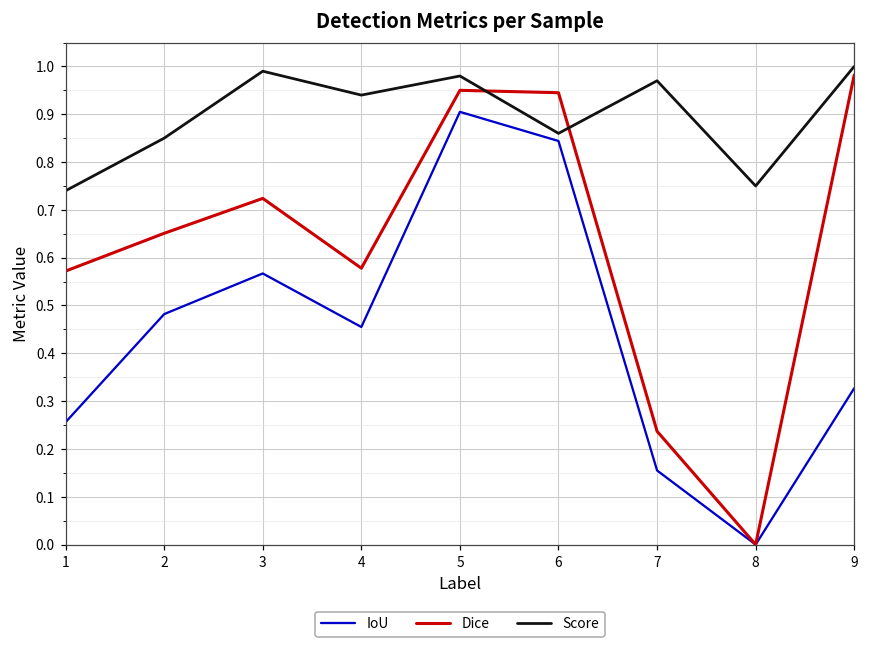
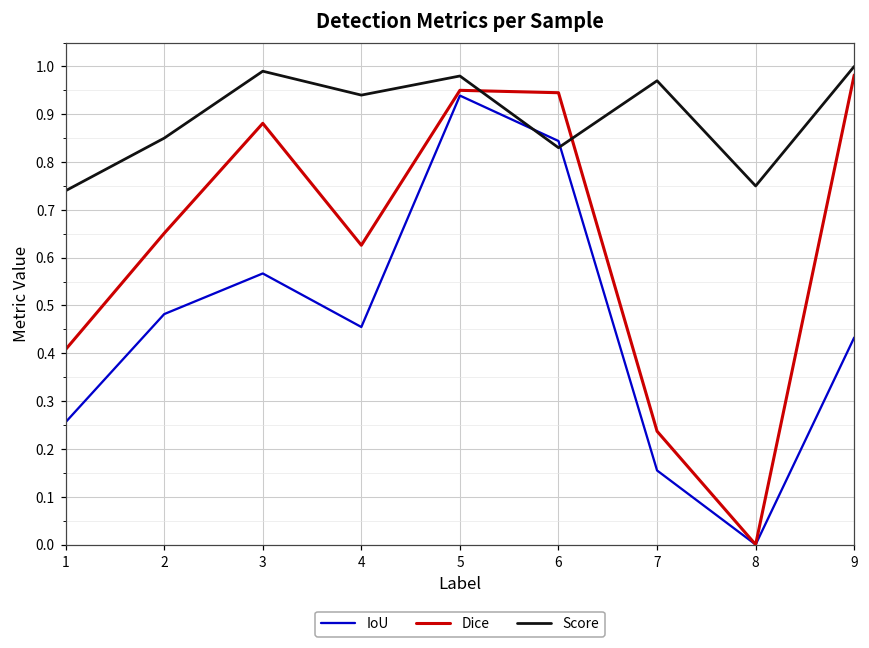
Dice, 1: 0.57 -> 0.41
Dice, 3: 0.72 -> 0.88
Dice, 4: 0.58 -> 0.63
IoU, 5: 0.91 -> 0.94
Score, 6: 0.86 -> 0.83
IoU, 9: 0.33 -> 0.43
